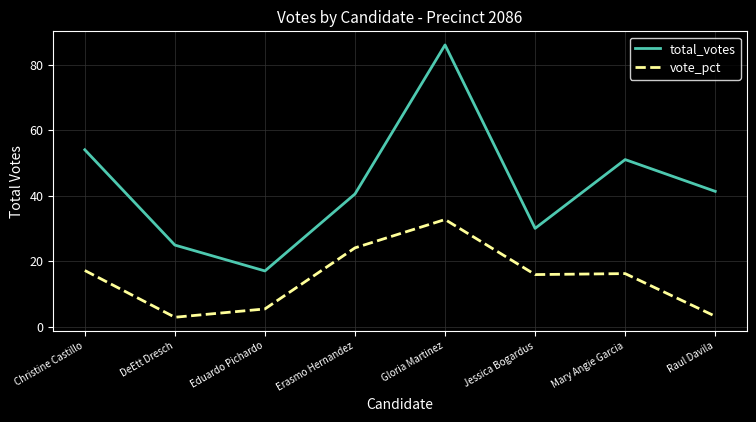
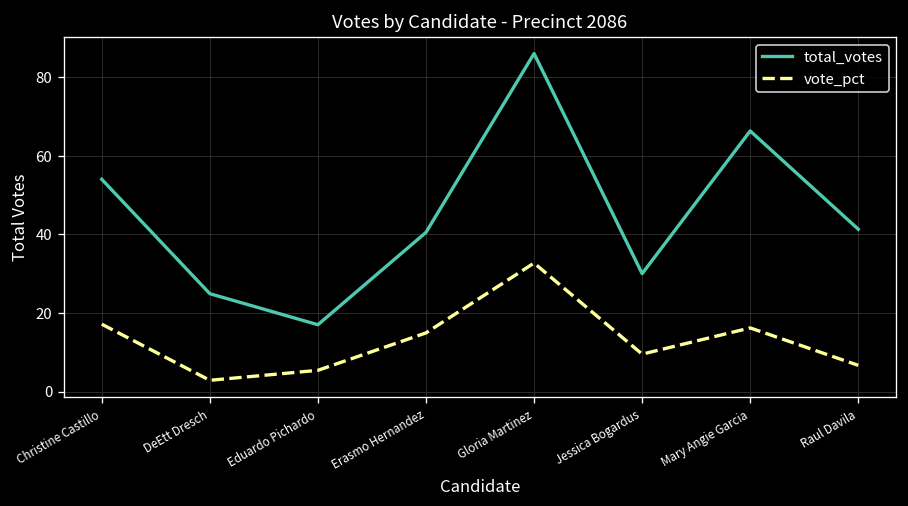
vote_pct, Erasmo Hernandez: 24 -> 15
vote_pct, Jessica Bogardus: 16 -> 10
total_votes, Mary Angie Garcia: 51 -> 66
vote_pct, Raul Davila: 3 -> 7
